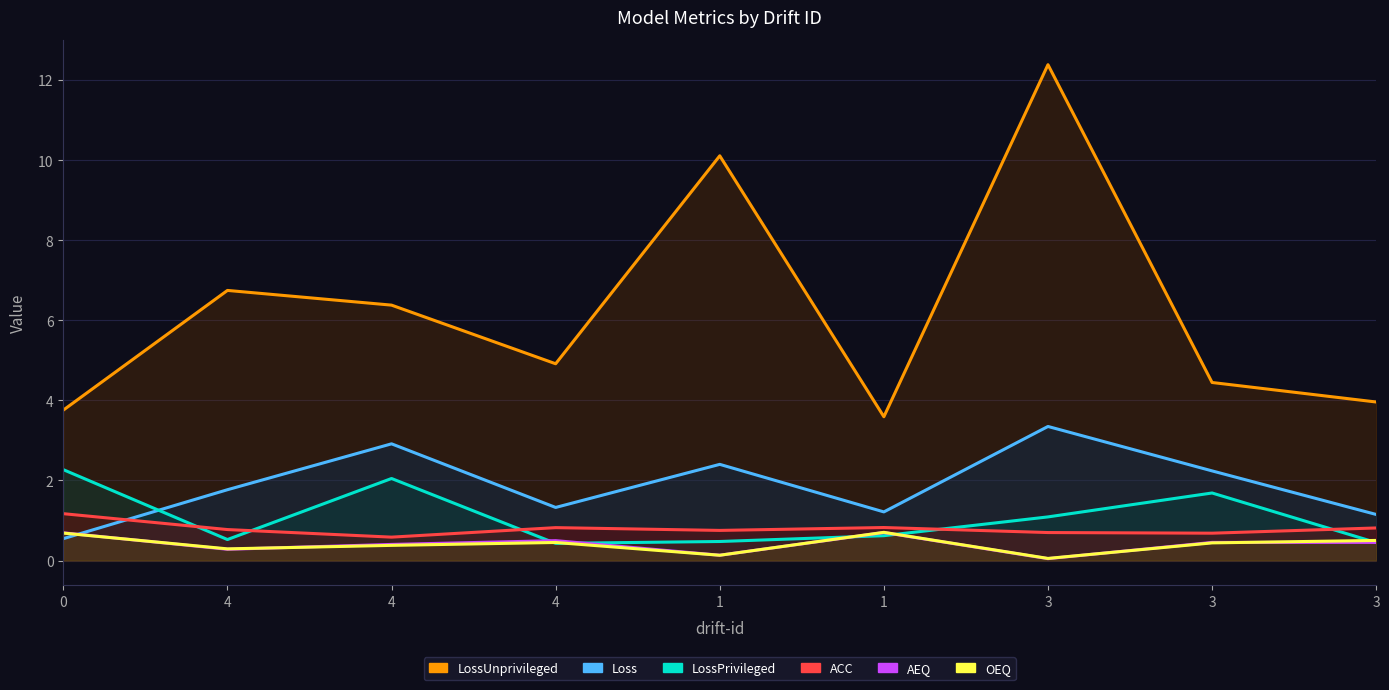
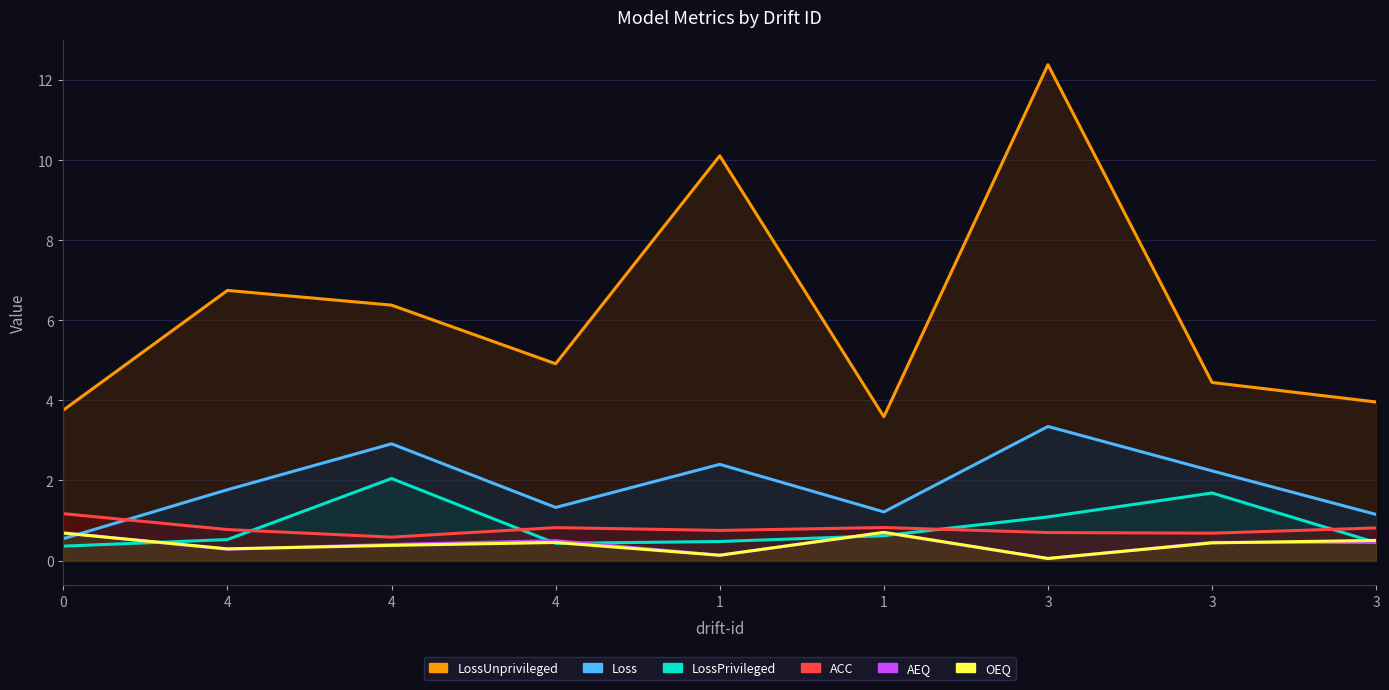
LossPrivileged, 0: 2.3 -> 0.4
